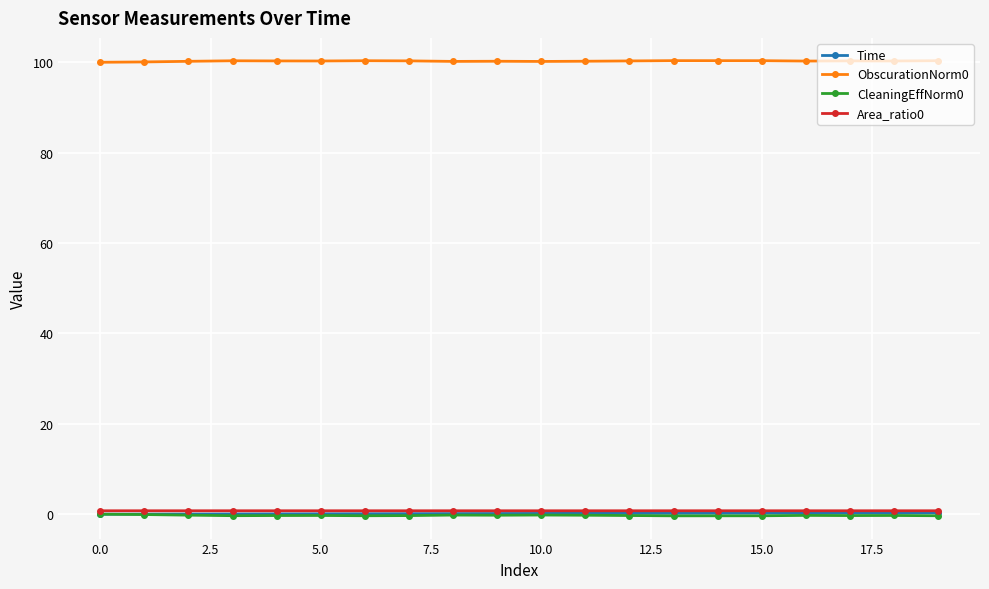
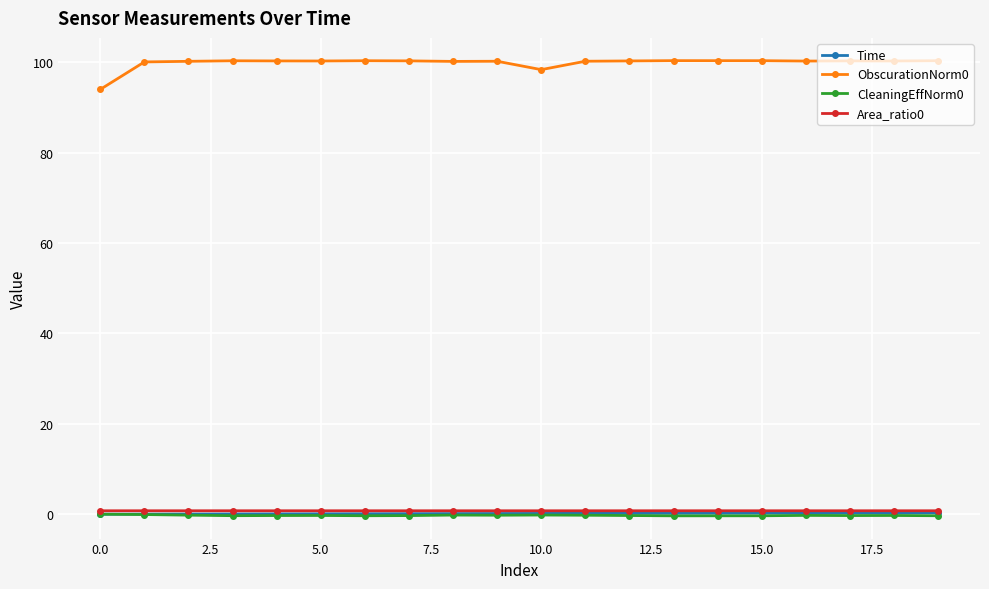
ObscurationNorm0, 0.0: 100 -> 94
ObscurationNorm0, 10.0: 100 -> 98
